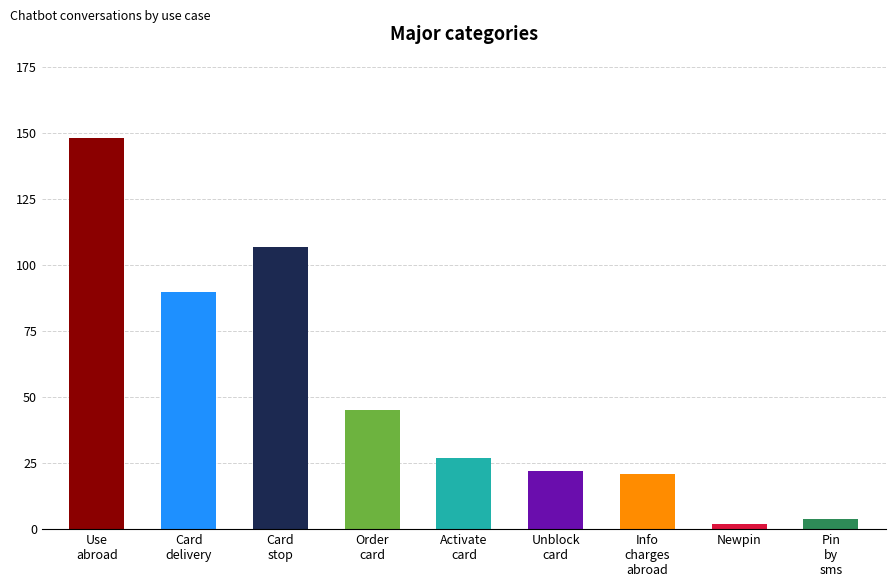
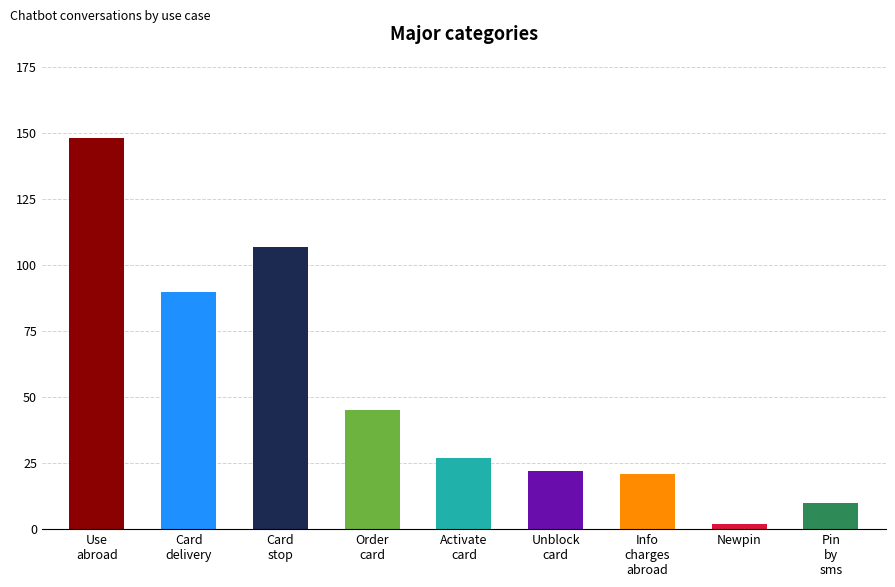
Pin by sms: 4 -> 10
